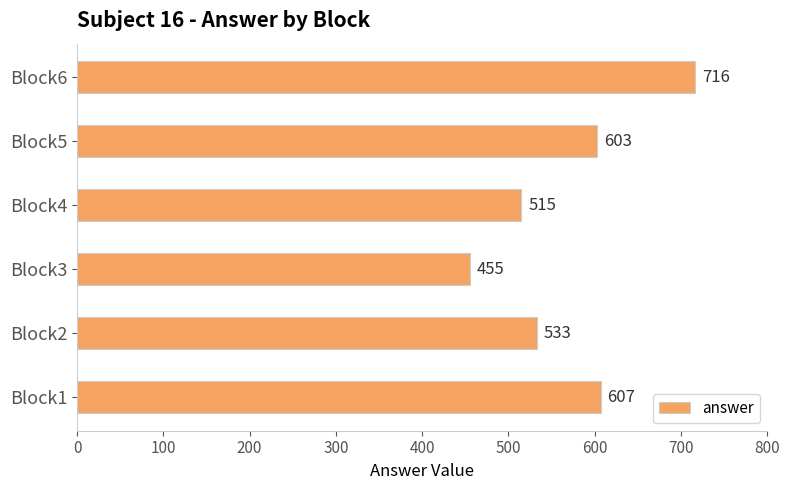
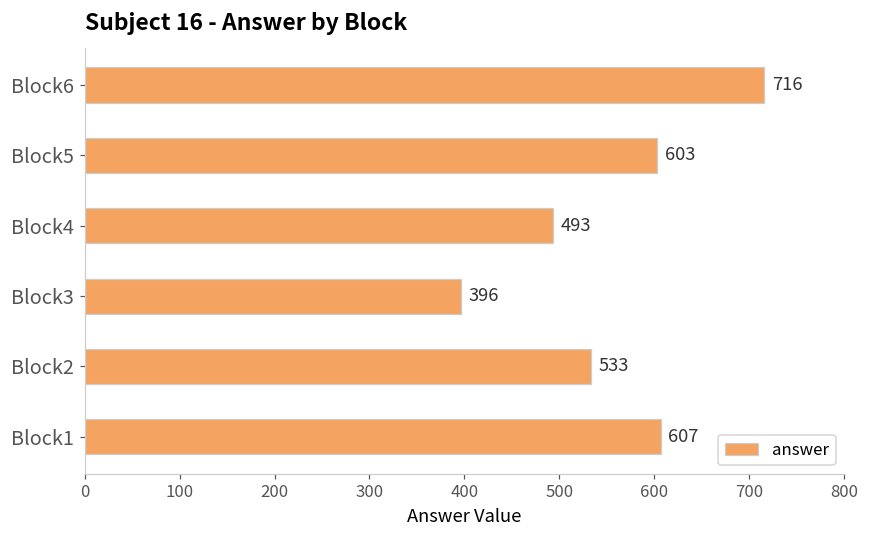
Block4: 515 -> 493
Block3: 455 -> 396
